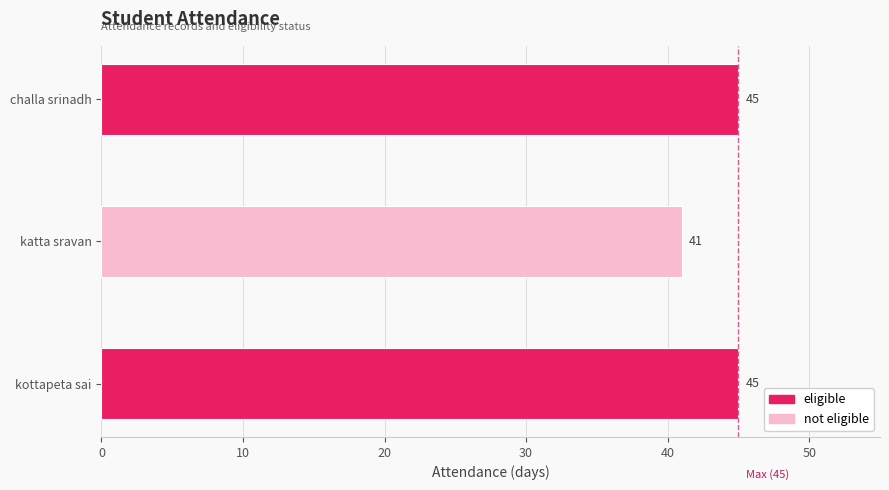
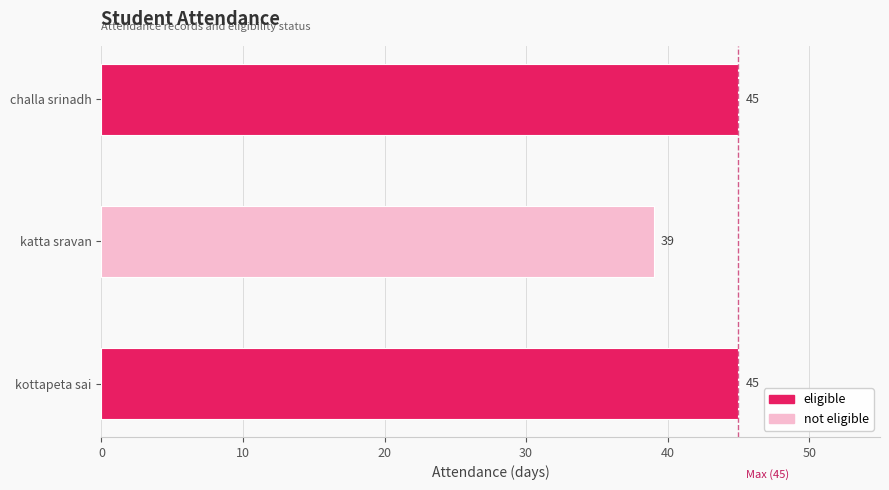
katta sravan: 41 -> 39
